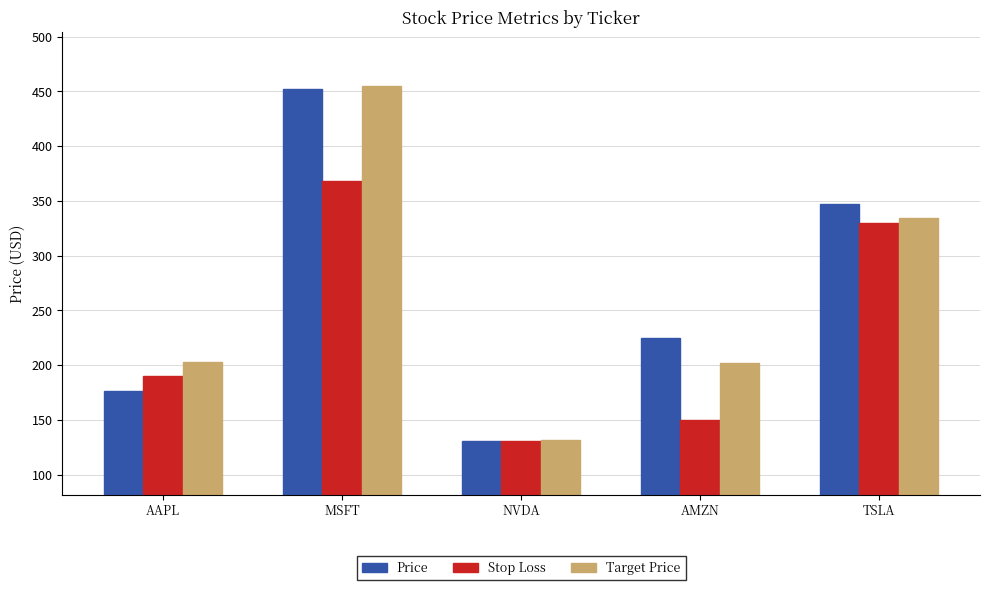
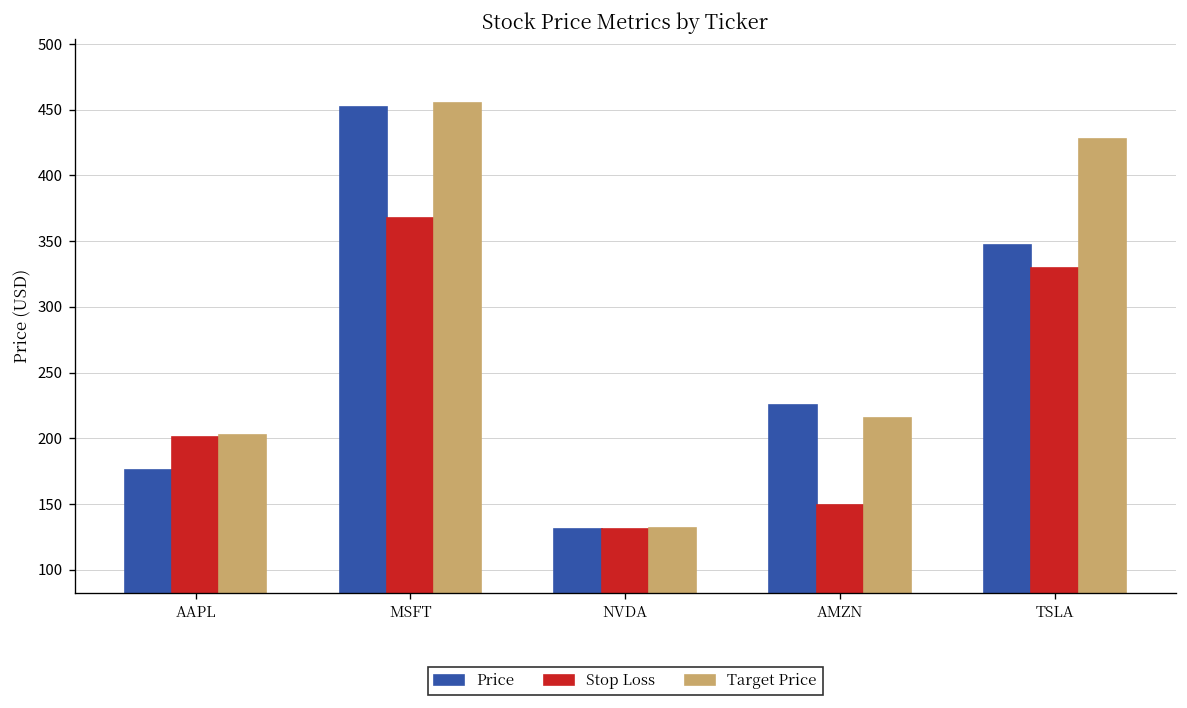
Stop Loss, AAPL: 190 -> 201
Target Price, AMZN: 202 -> 215
Target Price, TSLA: 334 -> 428
